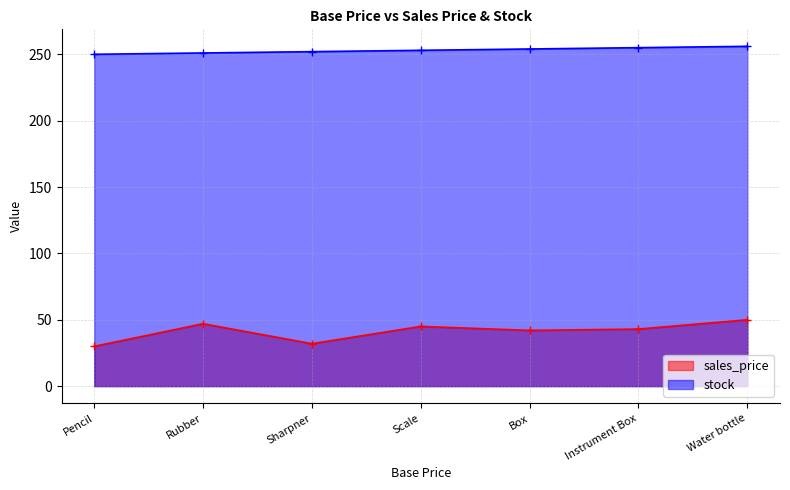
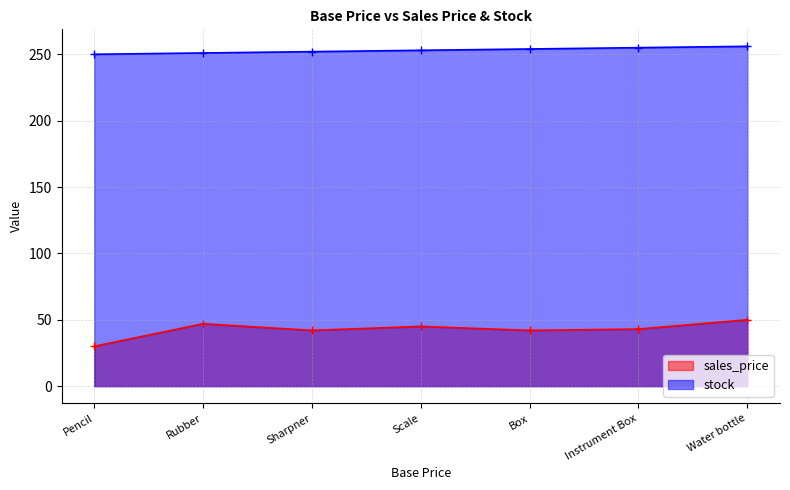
sales_price, Sharpner: 32 -> 42
